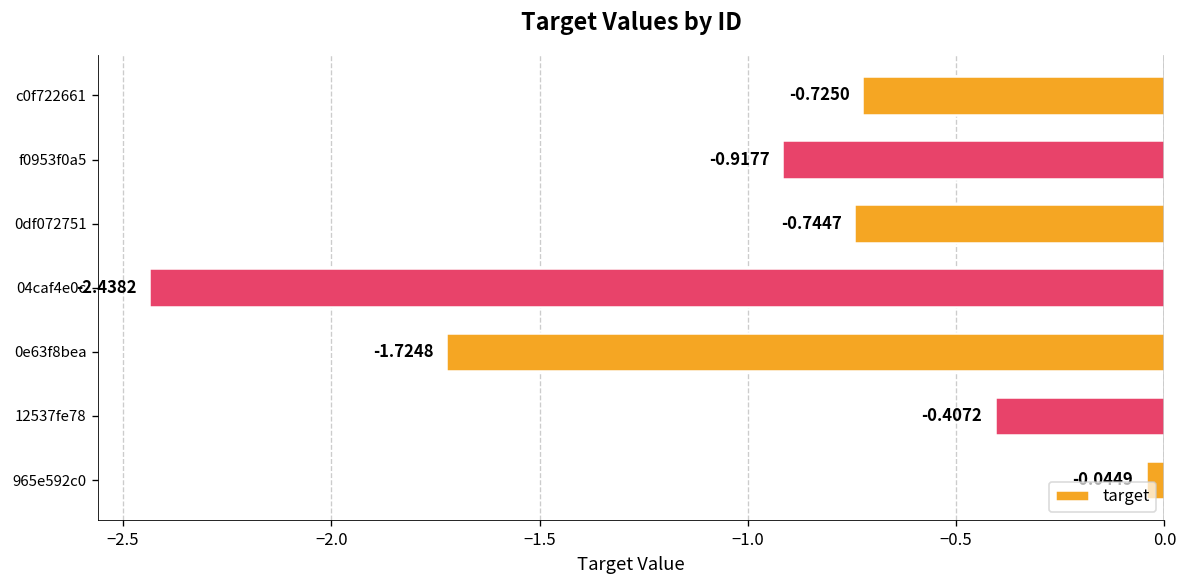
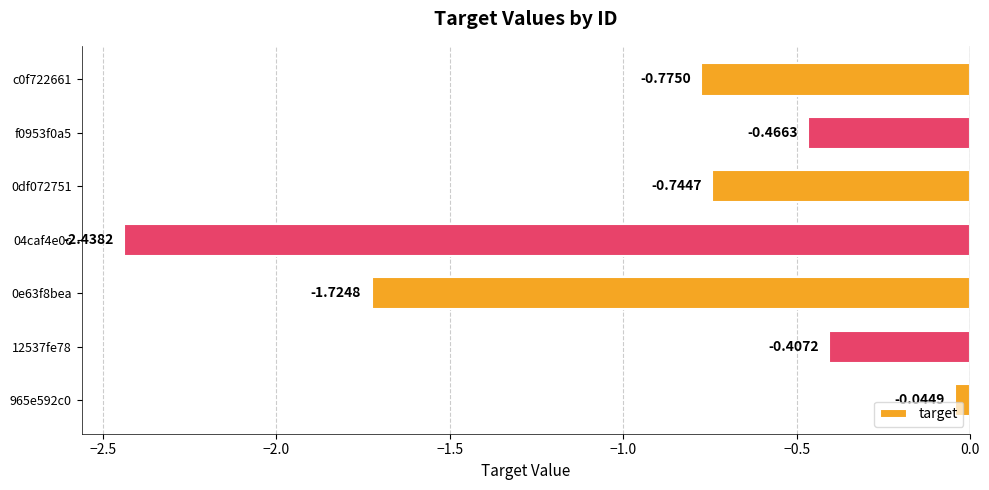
c0f722661: -0.7250 -> -0.7750
f0953f0a5: -0.9177 -> -0.4663
